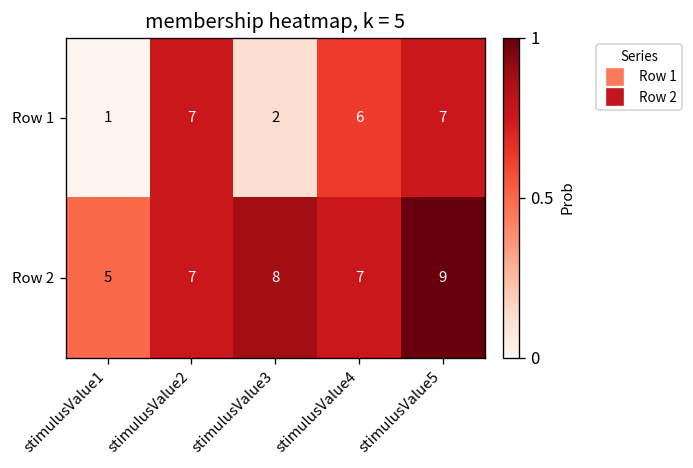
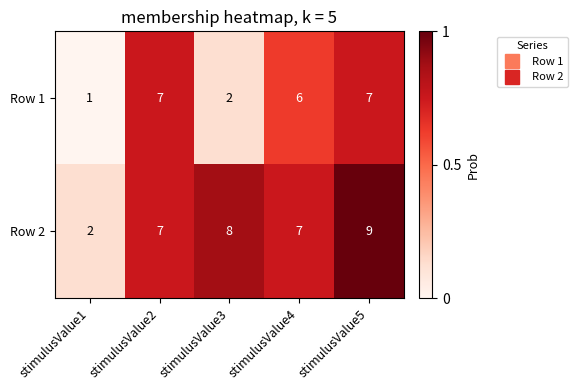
Row 2, stimulusValue1: 5 -> 2
